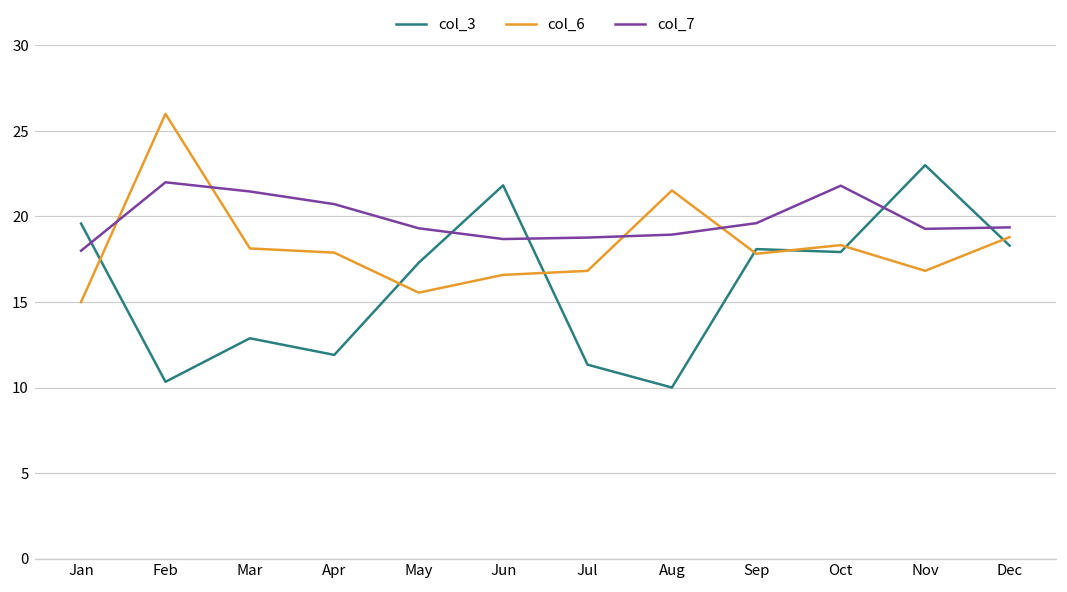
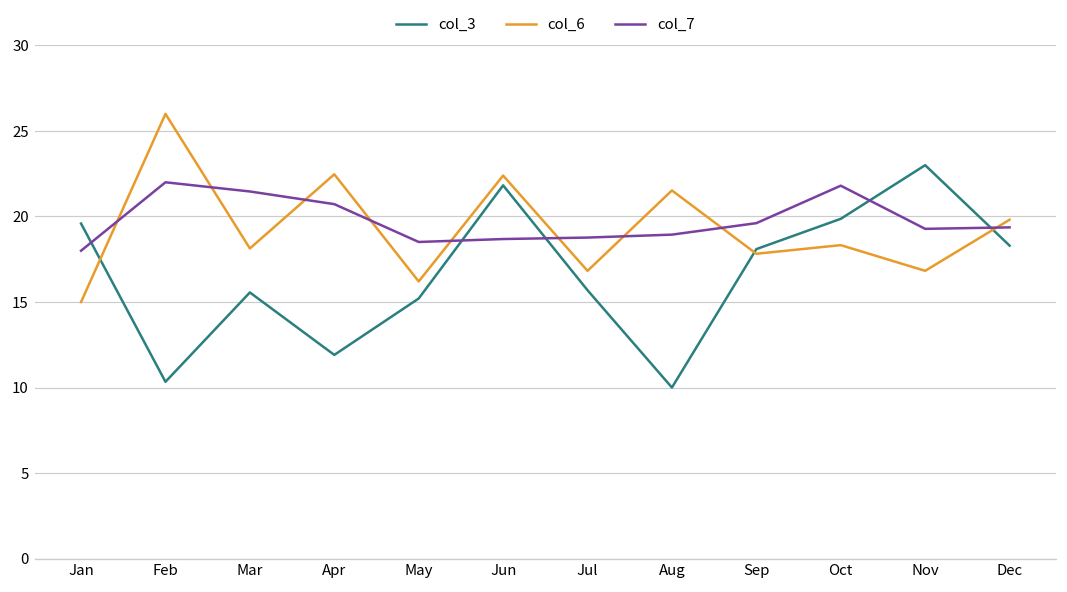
col_3, Mar: 12.9 -> 15.6
col_6, Apr: 17.9 -> 22.5
col_3, May: 17.3 -> 15.2
col_6, May: 15.5 -> 16.2
col_7, May: 19.3 -> 18.5
col_6, Jun: 16.6 -> 22.4
col_3, Jul: 11.3 -> 15.7
col_3, Oct: 17.9 -> 19.9
col_6, Dec: 18.8 -> 19.8
